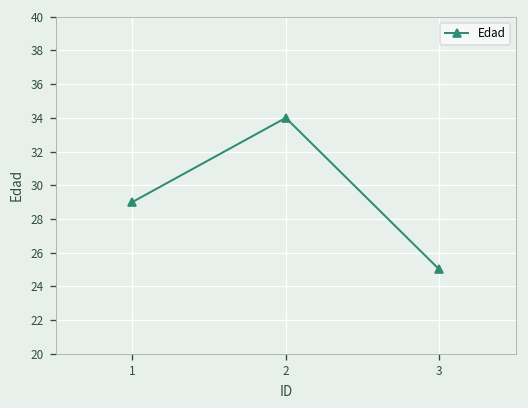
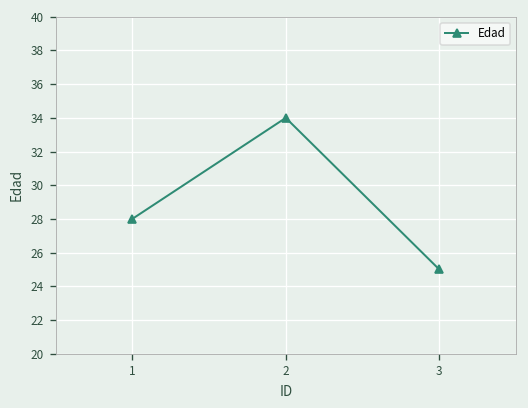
1: 29 -> 28
